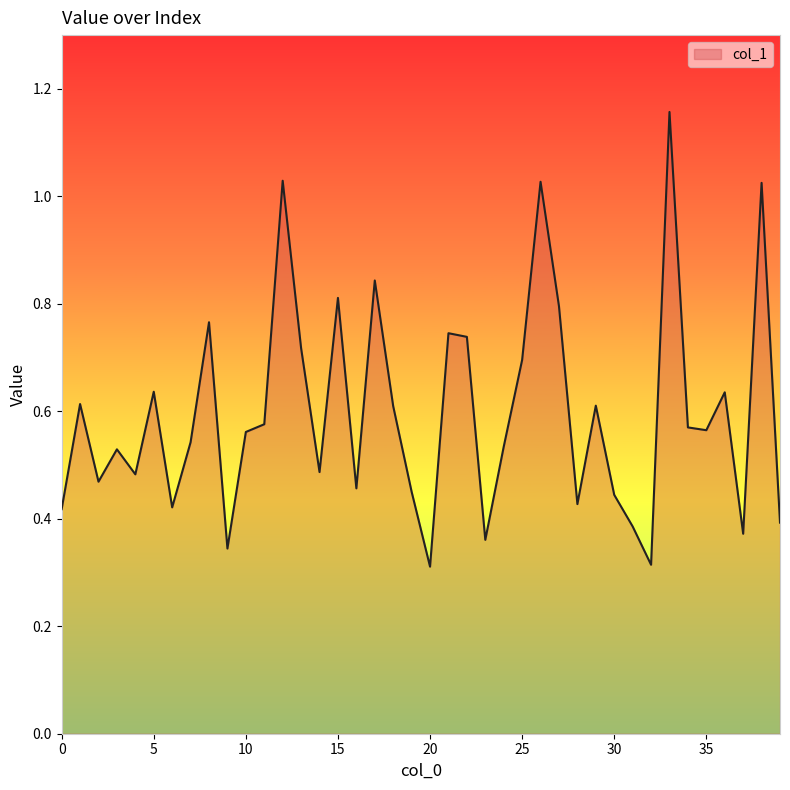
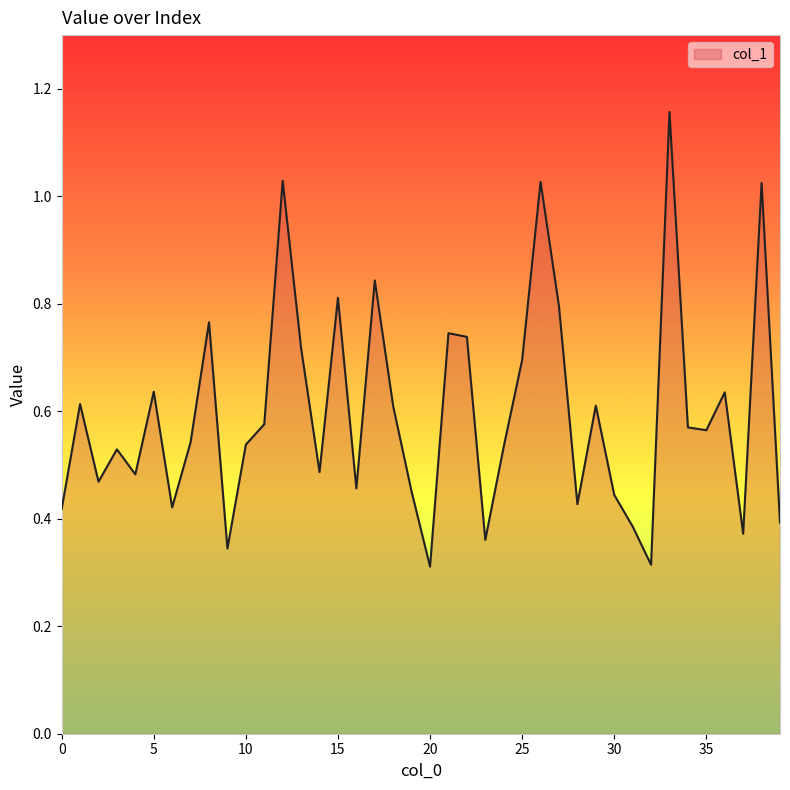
10: 0.56 -> 0.54
